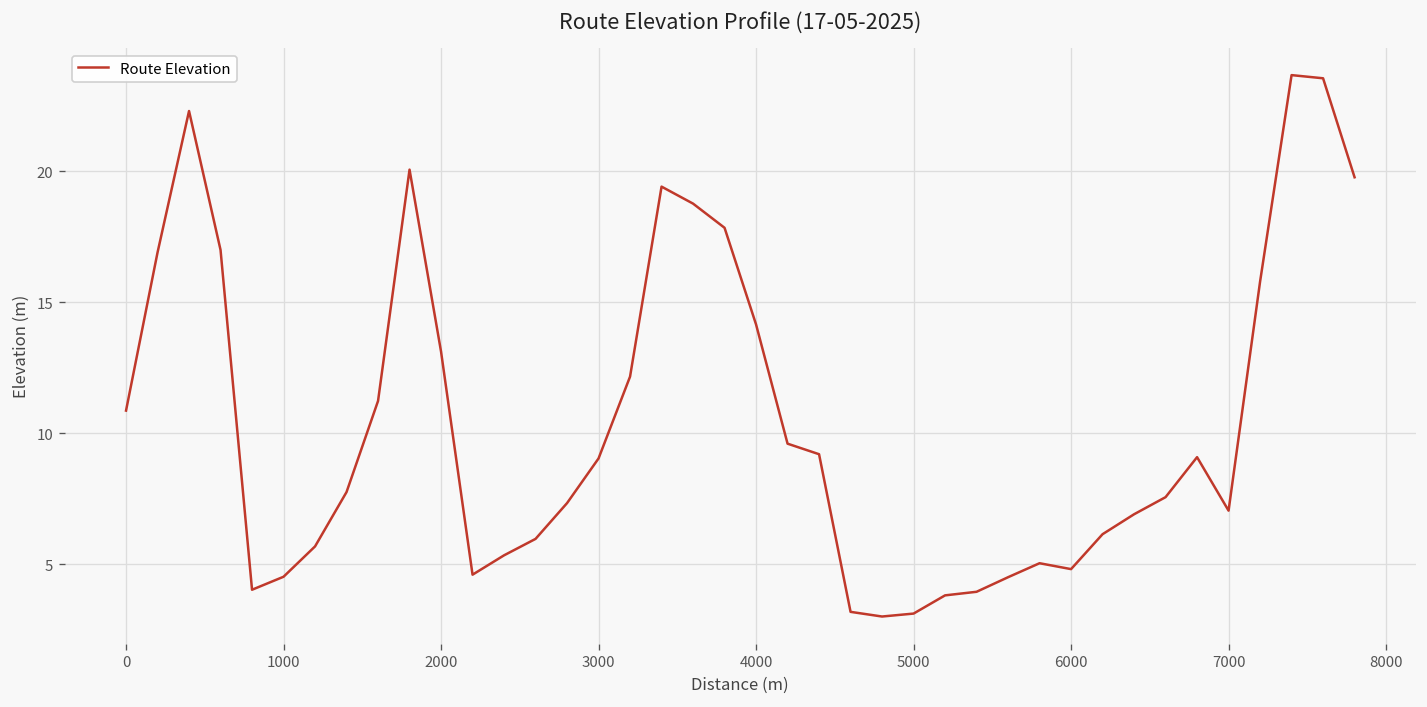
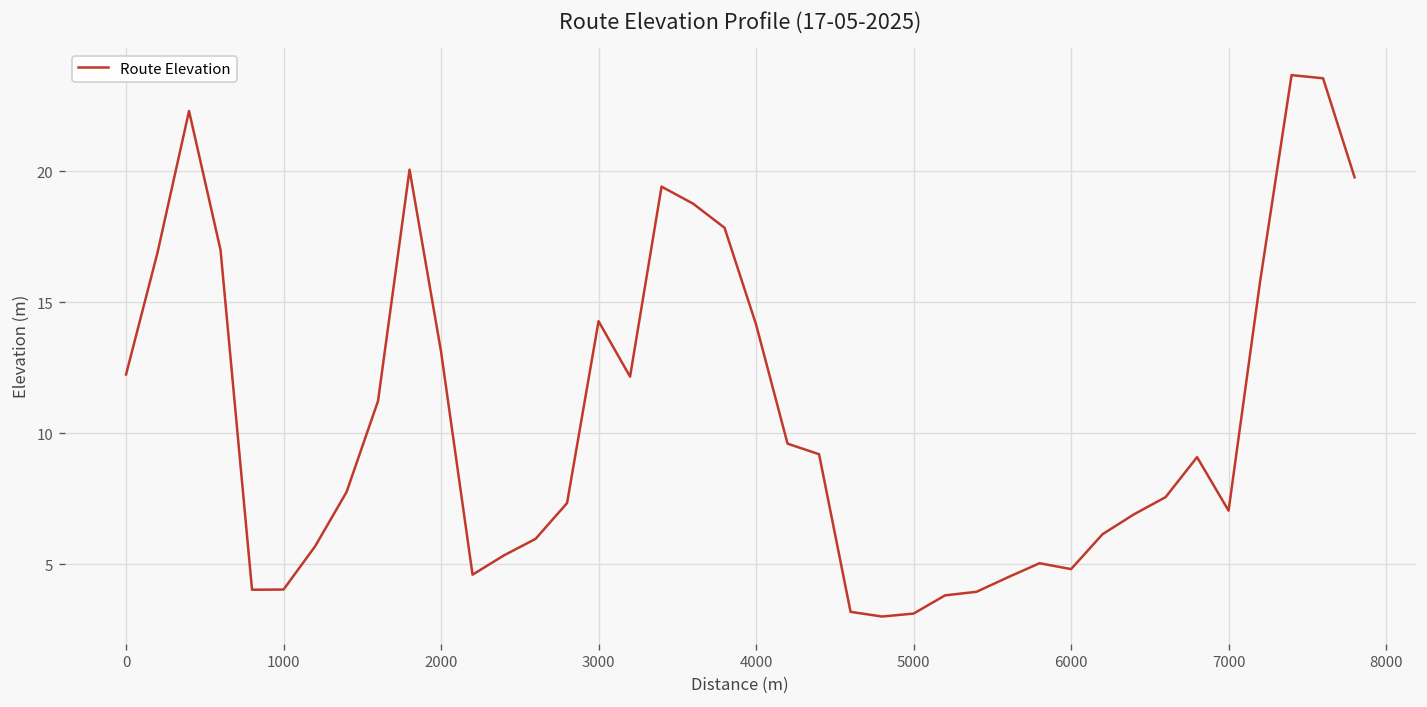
0: 10.9 -> 12.2
1000: 4.5 -> 4.0
3000: 9.0 -> 14.3
